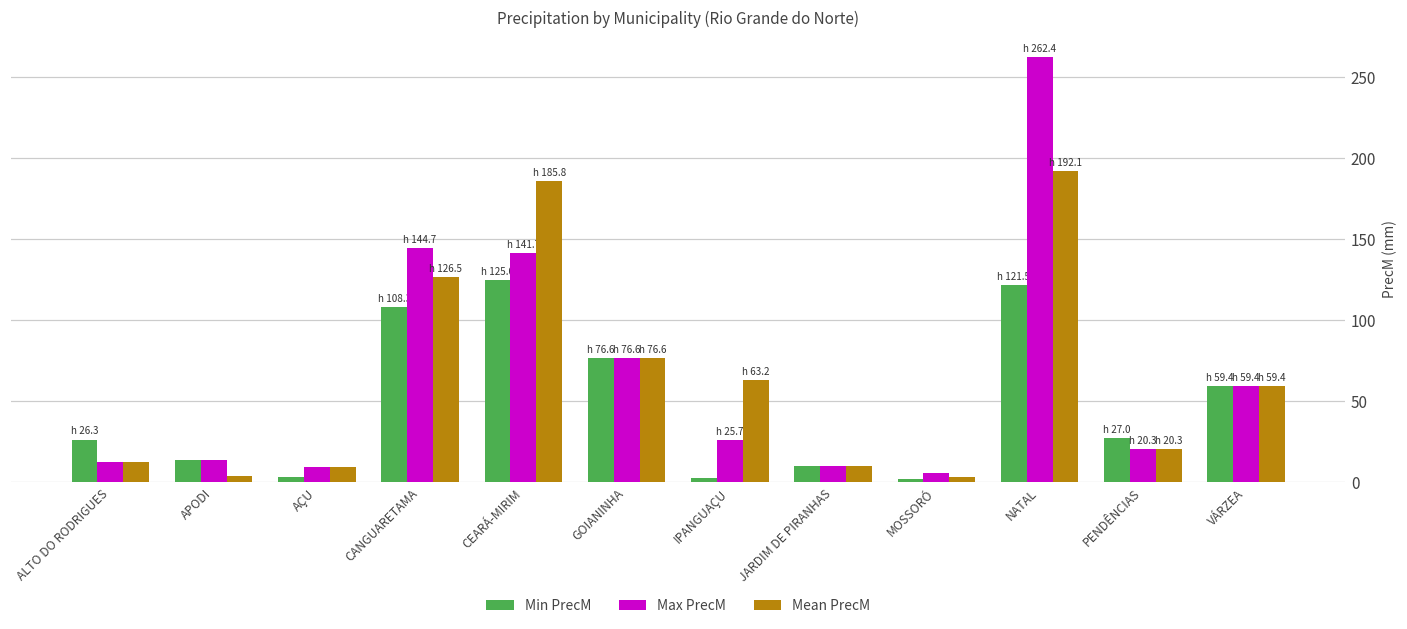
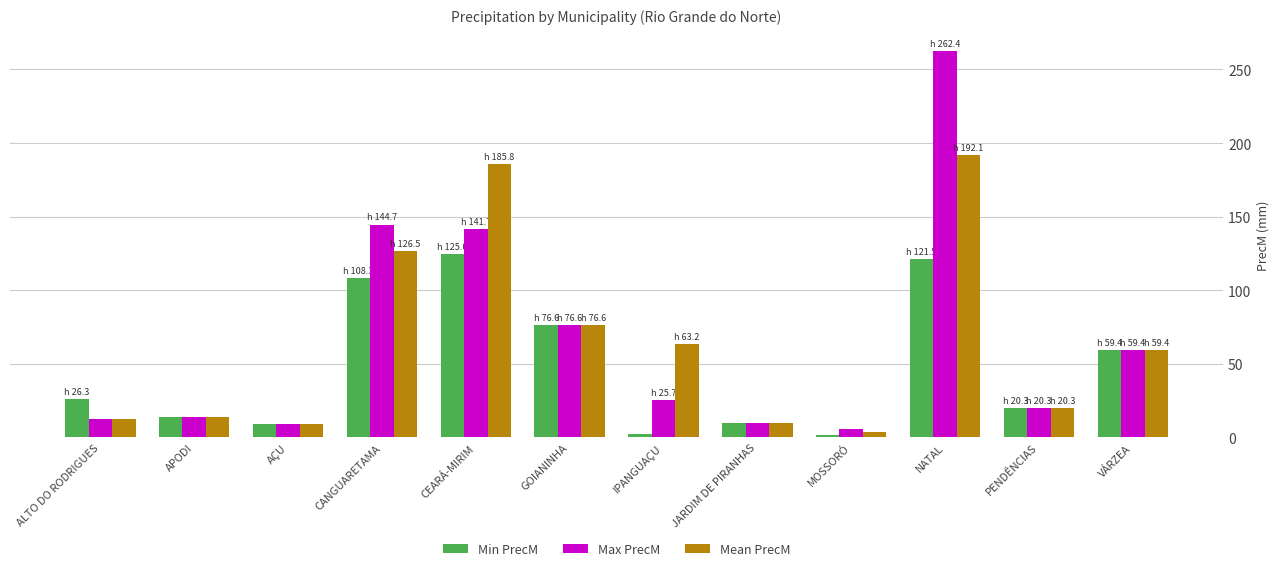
Mean PrecM, APODI: 4 -> 14
Min PrecM, AÇU: 3 -> 9
Min PrecM, PENDÊNCIAS: 27.0 -> 20.3
